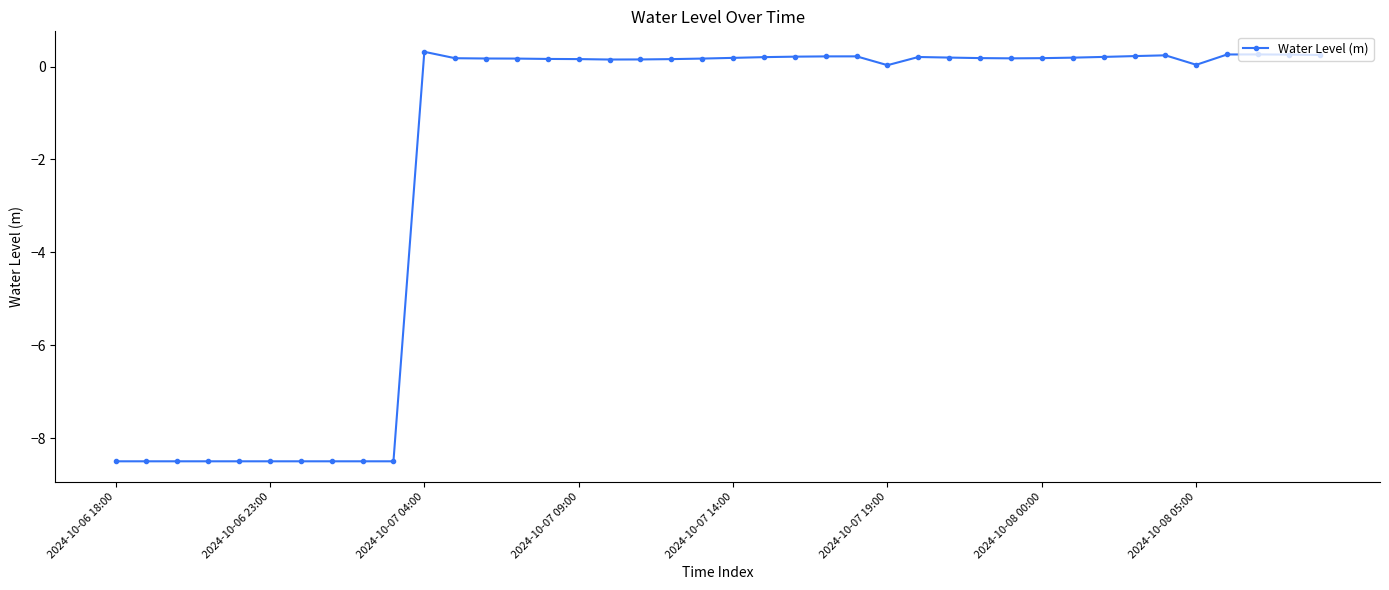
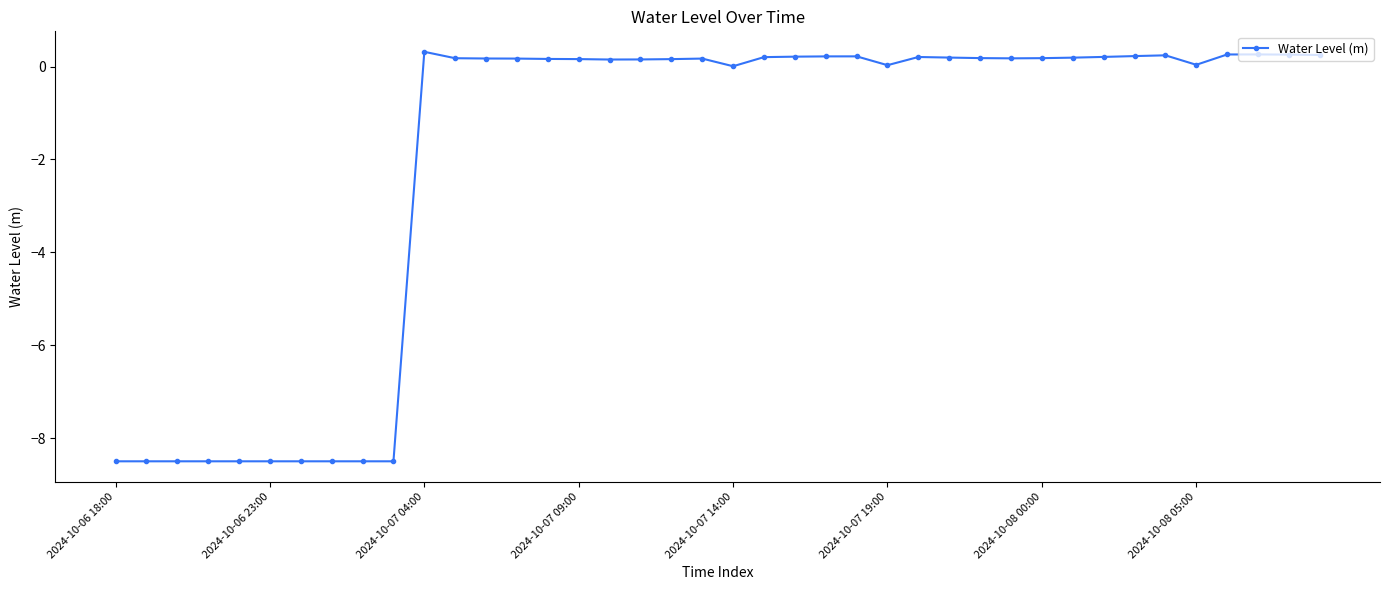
2024-10-07 14:00: 0.2 -> 0.0
